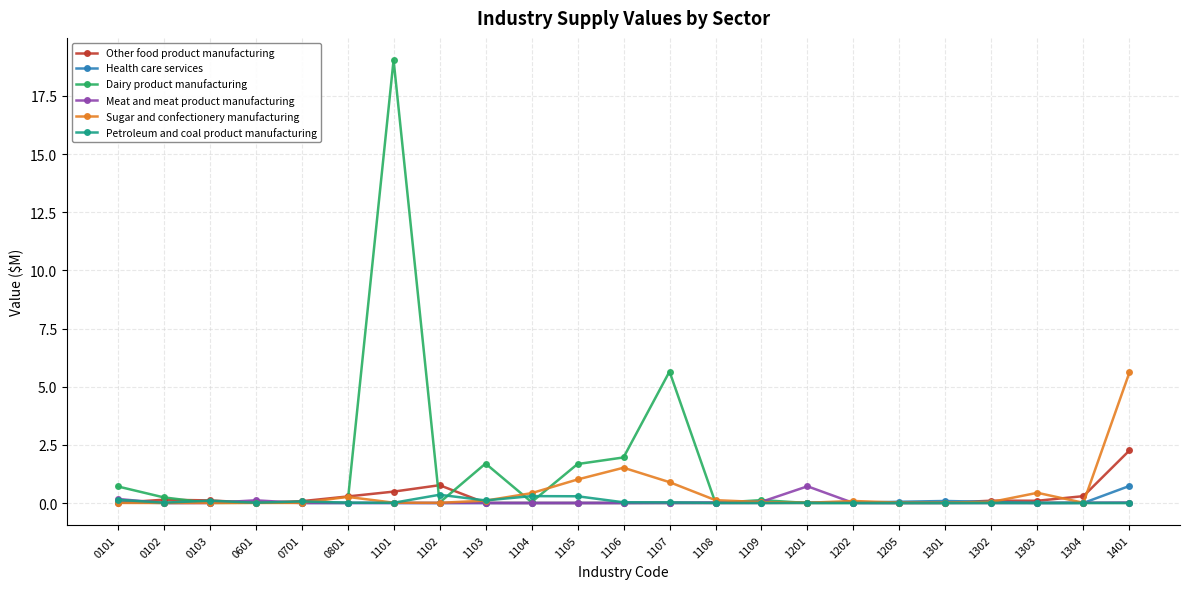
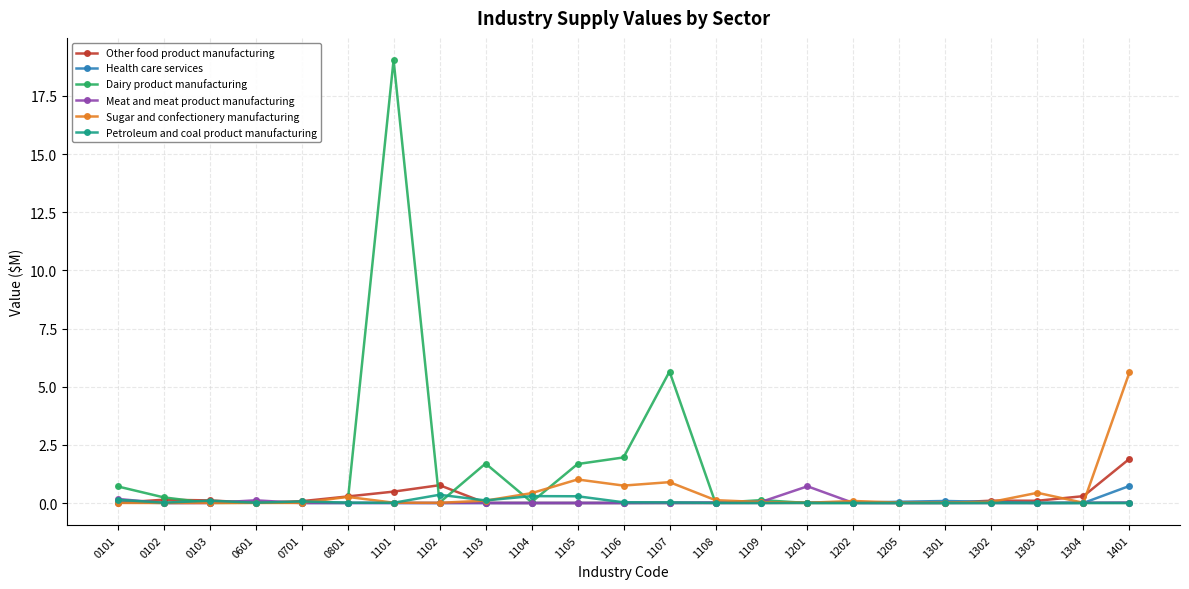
Sugar and confectionery manufacturing, 1106: 1.5 -> 0.7
Other food product manufacturing, 1401: 2.3 -> 1.9
